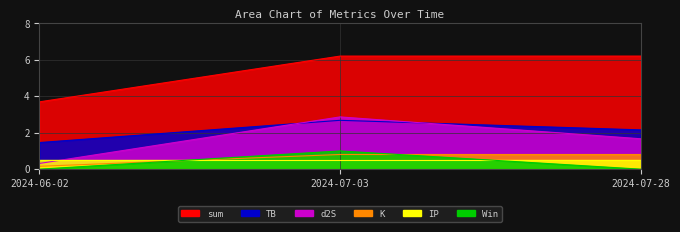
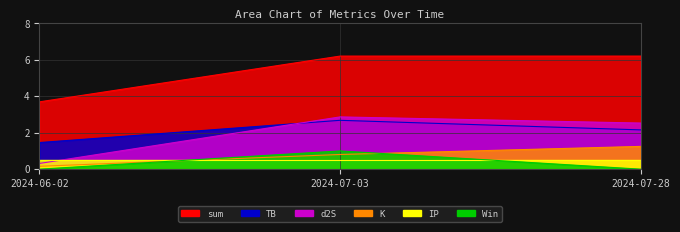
d2S, 2024-07-28: 1.7 -> 2.5
K, 2024-07-28: 0.8 -> 1.2
